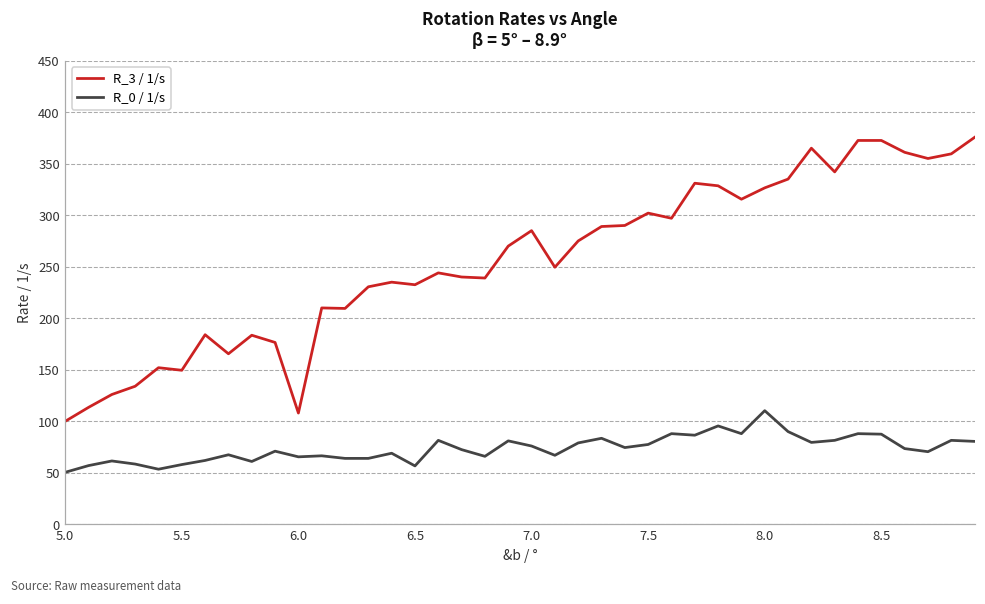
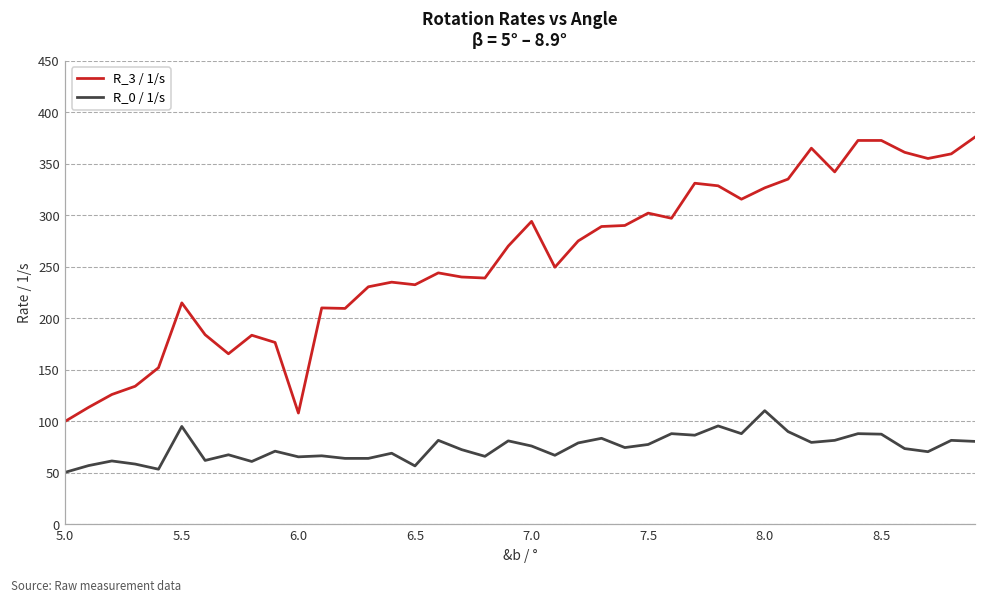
R_3 / 1/s, 5.5: 150 -> 210
R_0 / 1/s, 5.5: 60 -> 100
R_3 / 1/s, 7.0: 285 -> 294
